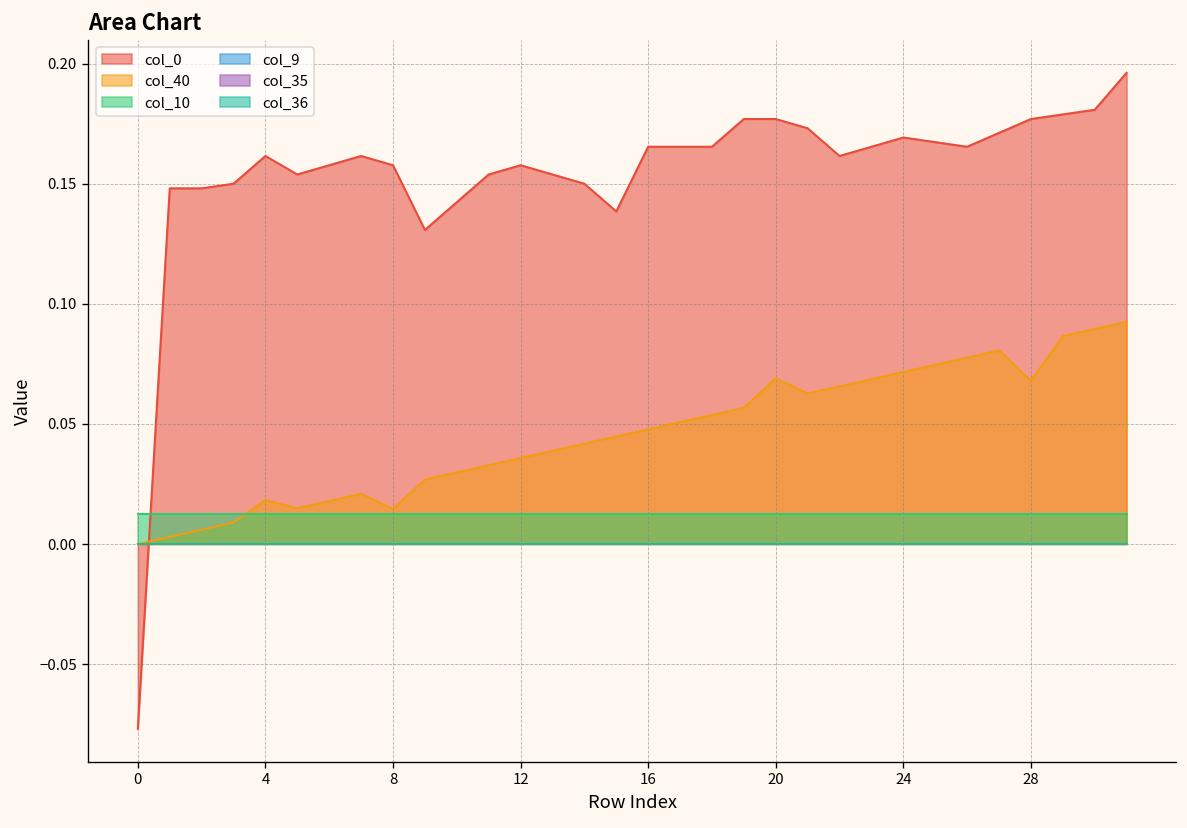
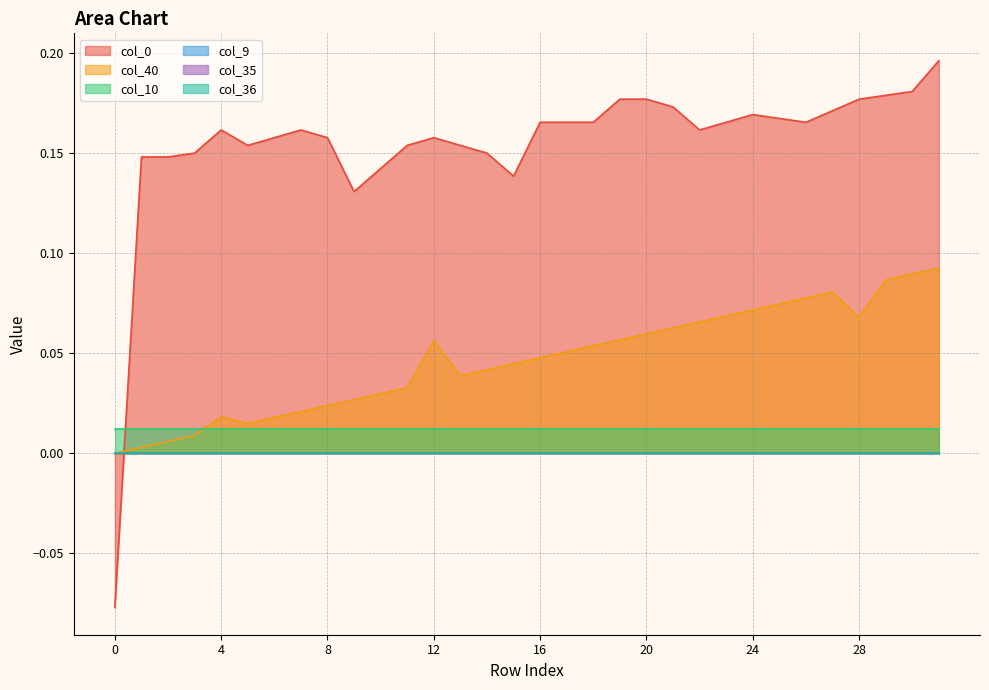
col_40, 8: 0.015 -> 0.024
col_40, 12: 0.036 -> 0.056
col_40, 20: 0.069 -> 0.060
